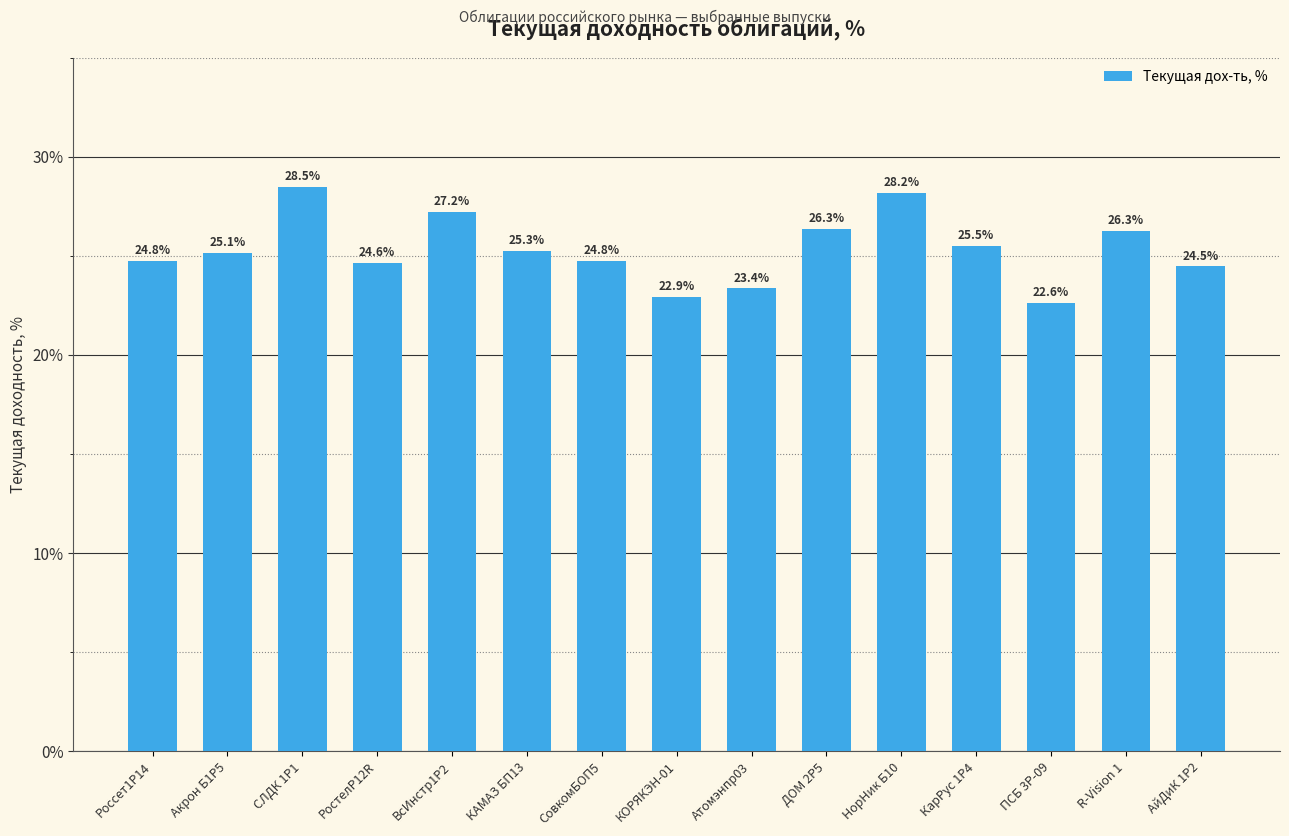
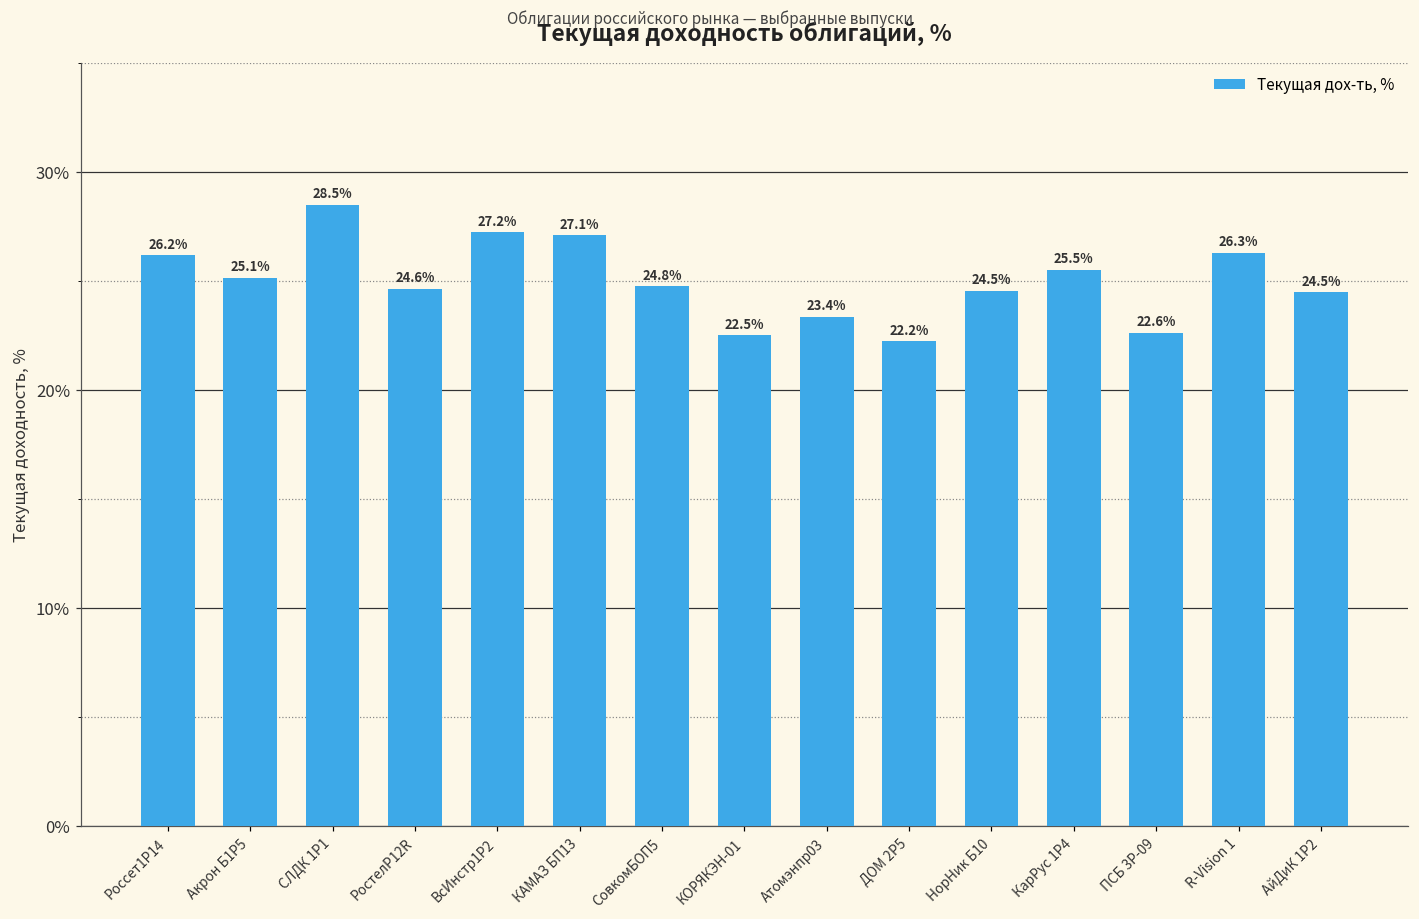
Россет1Р14: 24.8% -> 26.2%
КАМАЗ БП13: 25.3% -> 27.1%
КОРЯКЭН-01: 22.9% -> 22.5%
ДОМ 2P5: 26.3% -> 22.2%
НорНик Б10: 28.2% -> 24.5%
